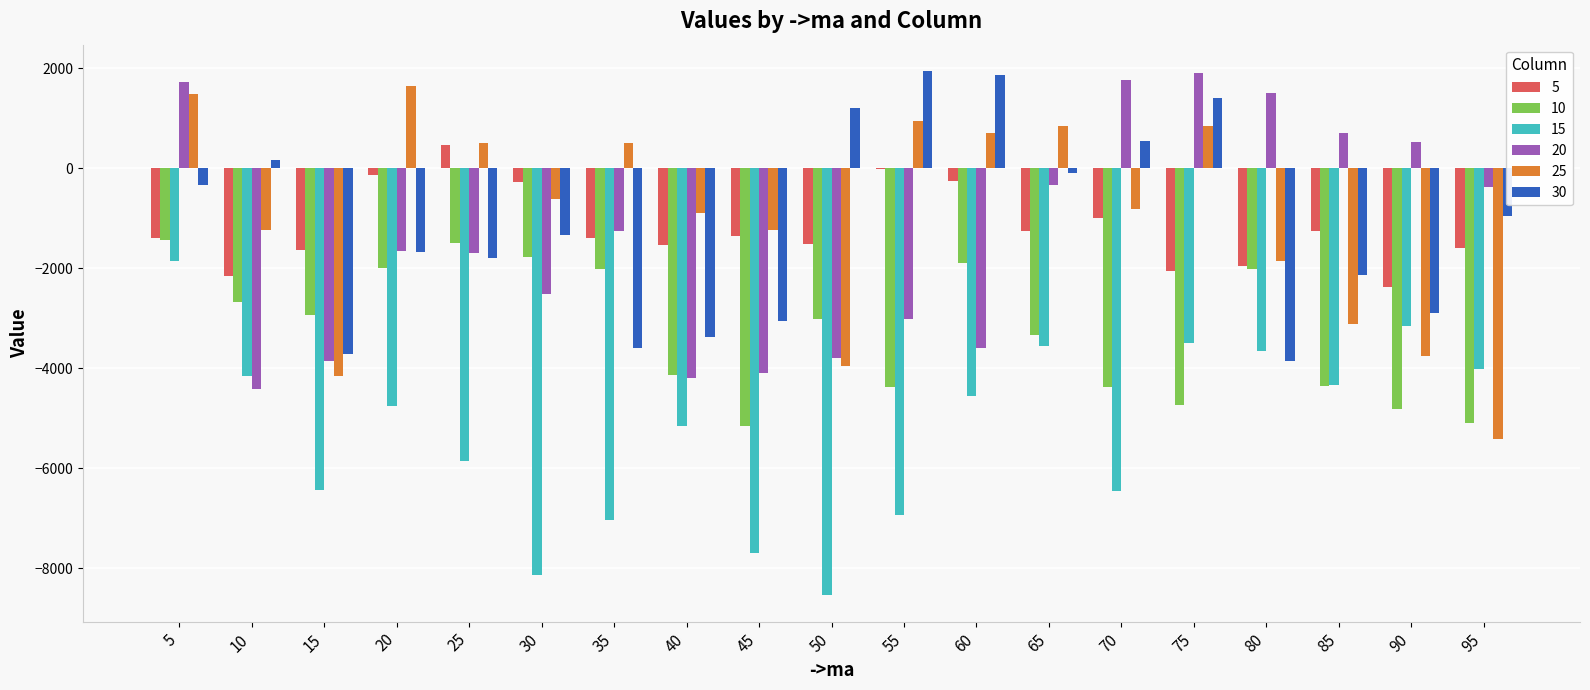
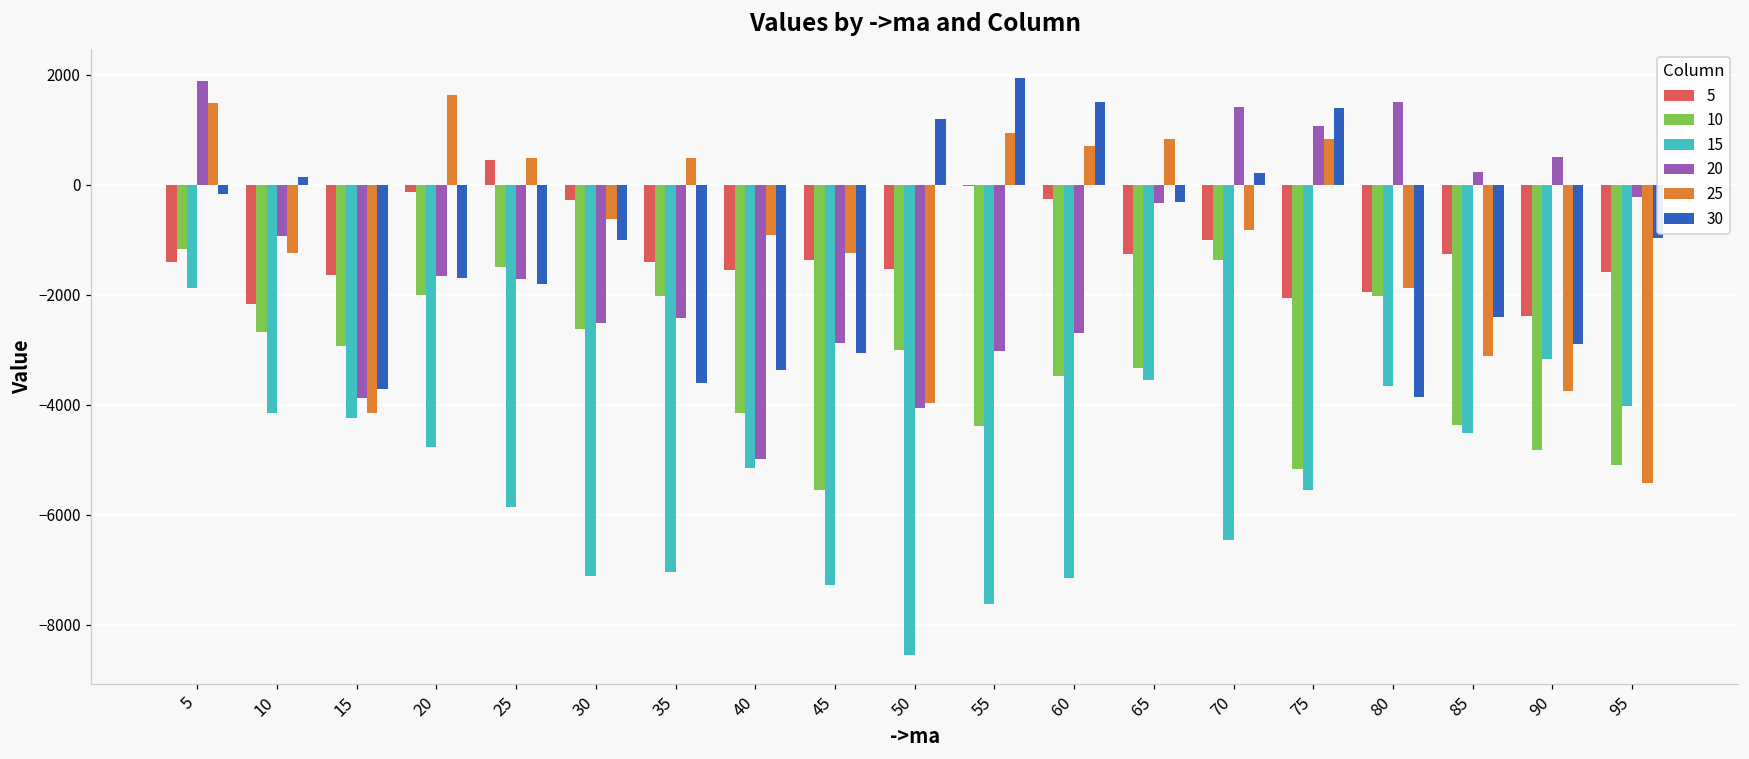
10, 5: -1400 -> -1200
20, 5: 1700 -> 1900
30, 5: -300 -> -200
20, 10: -4400 -> -900
15, 15: -6400 -> -4200
10, 30: -1800 -> -2600
15, 30: -8100 -> -7100
30, 30: -1300 -> -1000
20, 35: -1300 -> -2400
20, 40: -4200 -> -5000
10, 45: -5200 -> -5600
15, 45: -7700 -> -7300
20, 45: -4100 -> -2900
20, 50: -3800 -> -4100
15, 55: -6900 -> -7600
10, 60: -1900 -> -3500
15, 60: -4600 -> -7100
20, 60: -3600 -> -2700
30, 60: 1900 -> 1500
30, 65: -100 -> -300
10, 70: -4400 -> -1400
20, 70: 1800 -> 1400
30, 70: 500 -> 200
10, 75: -4700 -> -5200
15, 75: -3500 -> -5500
20, 75: 1900 -> 1100
15, 85: -4300 -> -4500
20, 85: 700 -> 200
30, 85: -2100 -> -2400
20, 95: -400 -> -200
